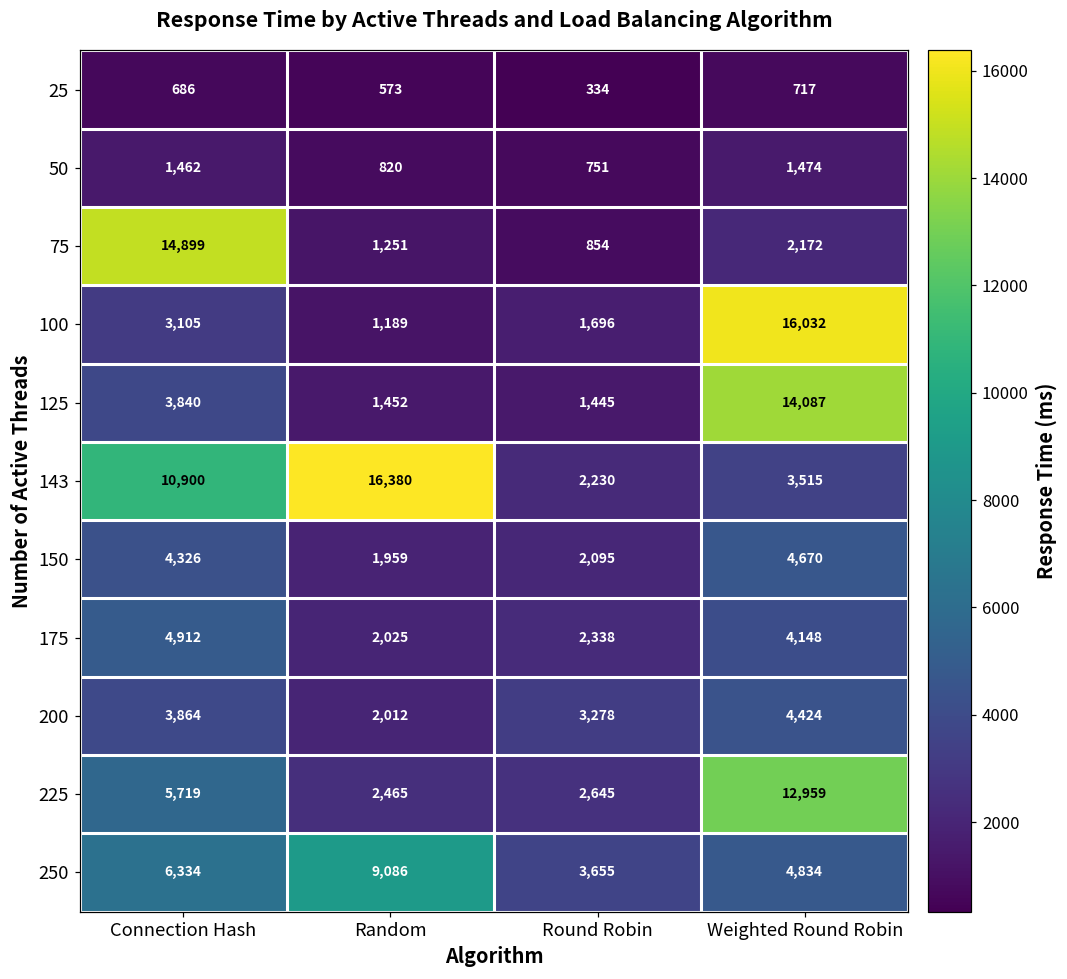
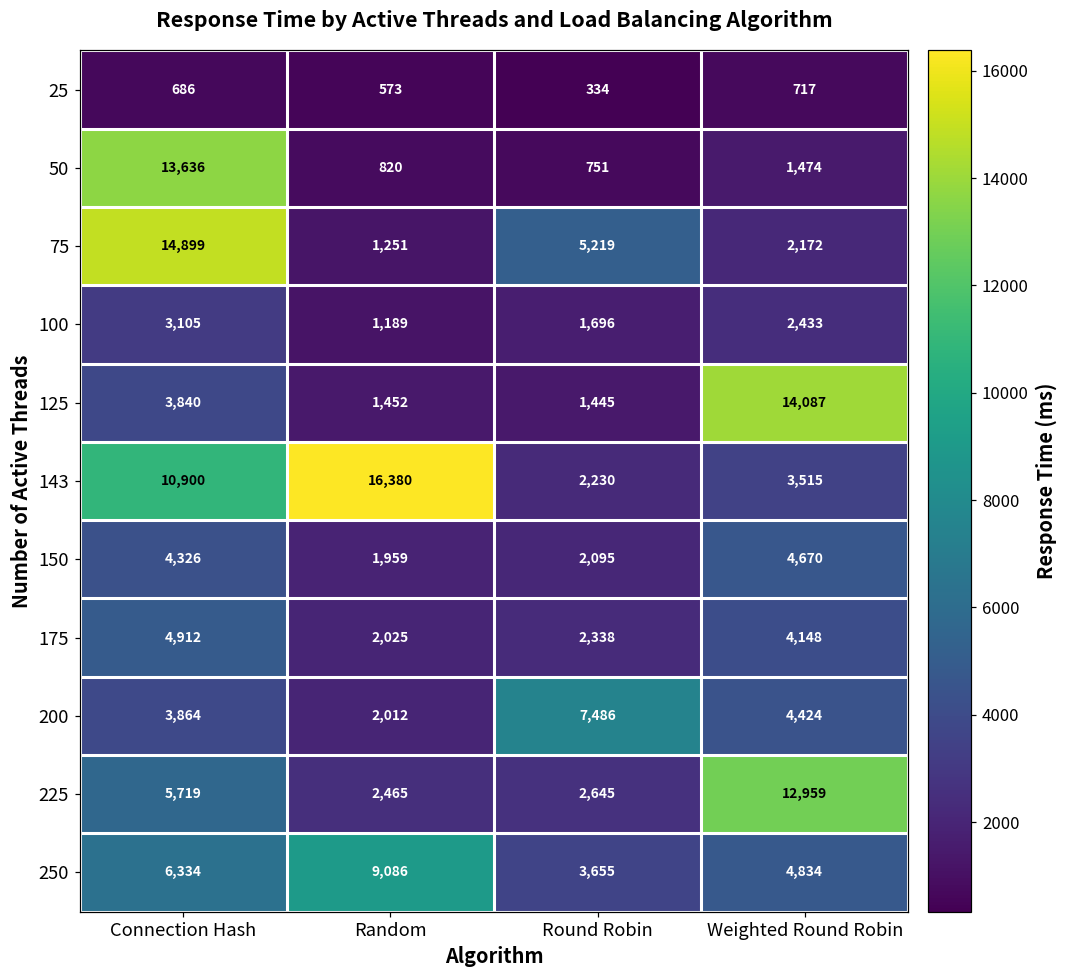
50, Connection Hash: 1,462 -> 13,636
75, Round Robin: 854 -> 5,219
100, Weighted Round Robin: 16,032 -> 2,433
200, Round Robin: 3,278 -> 7,486
